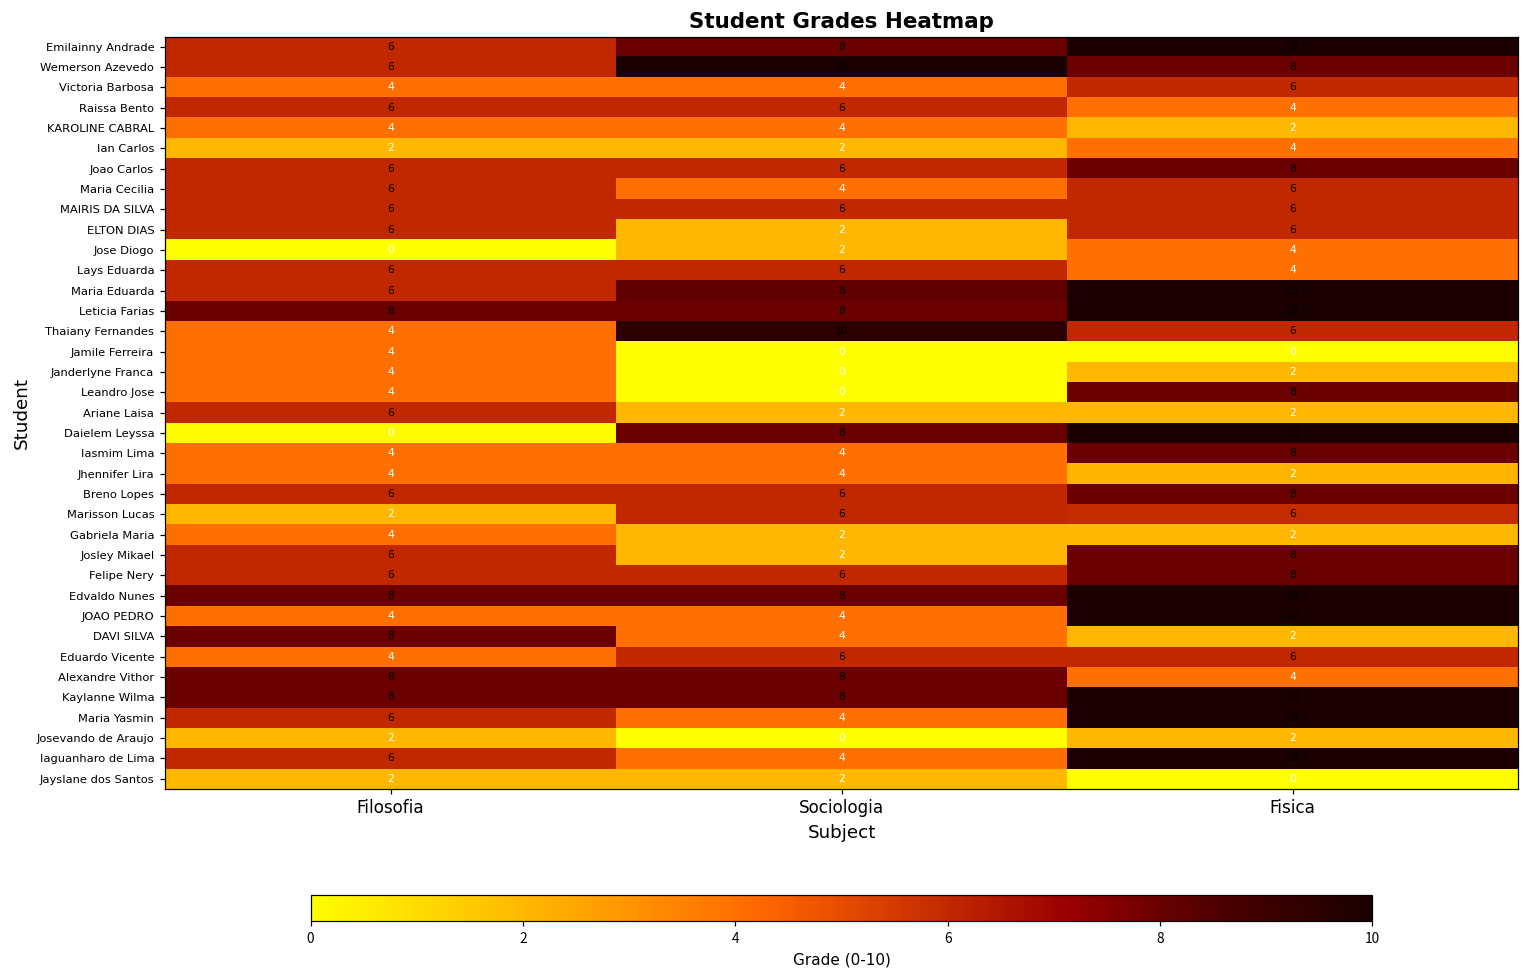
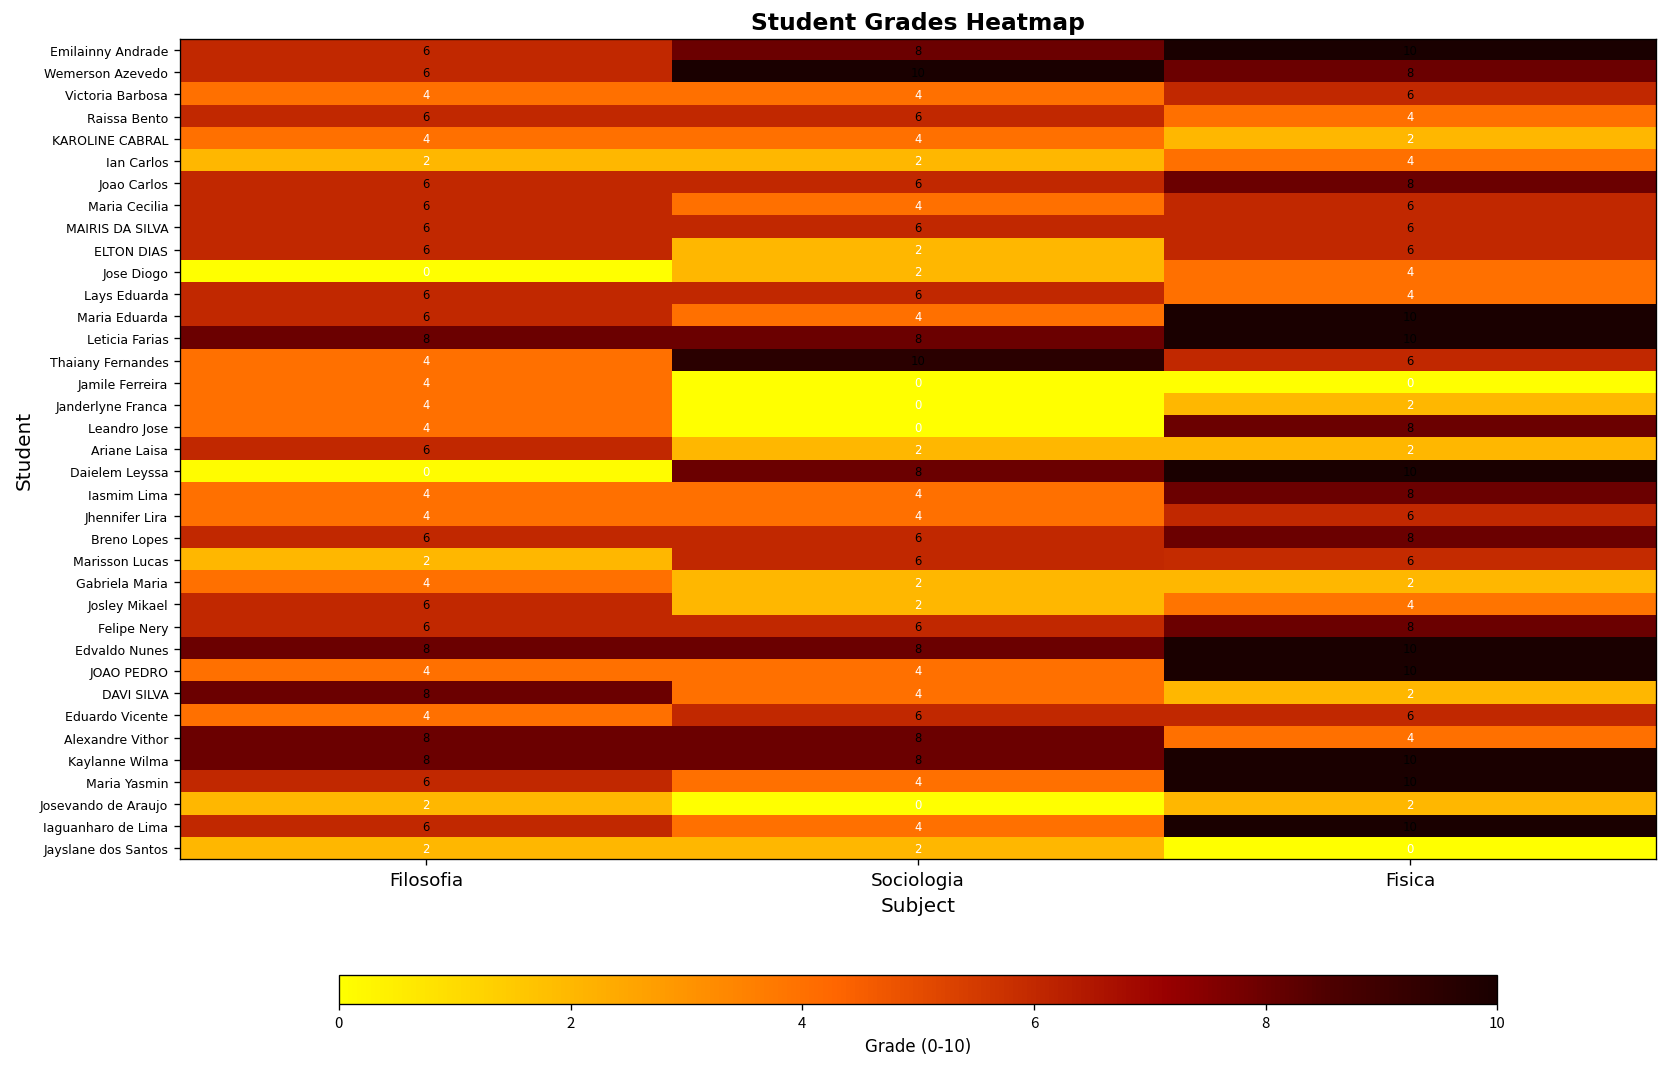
Maria Eduarda, Sociologia: 8 -> 4
Jhennifer Lira, Fisica: 2 -> 6
Josley Mikael, Fisica: 8 -> 4
